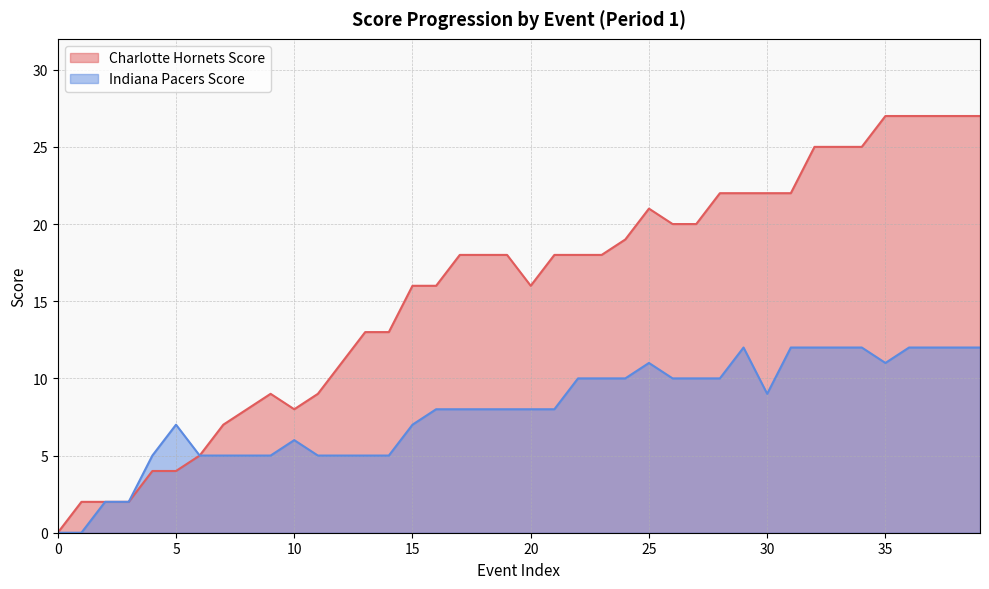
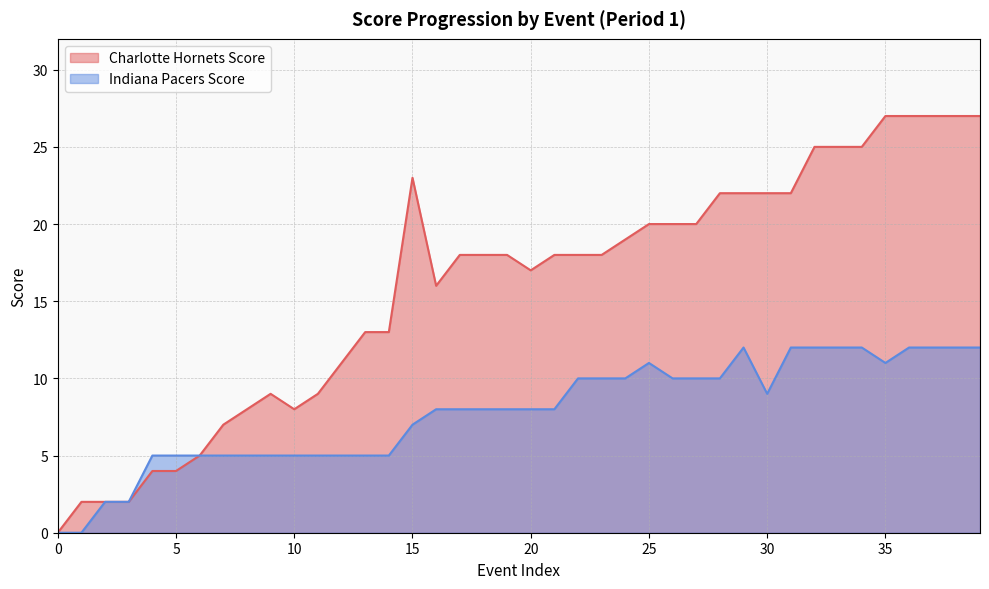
Indiana Pacers Score, 5: 7 -> 5
Indiana Pacers Score, 10: 6 -> 5
Charlotte Hornets Score, 15: 16 -> 23
Charlotte Hornets Score, 20: 16 -> 17
Charlotte Hornets Score, 25: 21 -> 20
